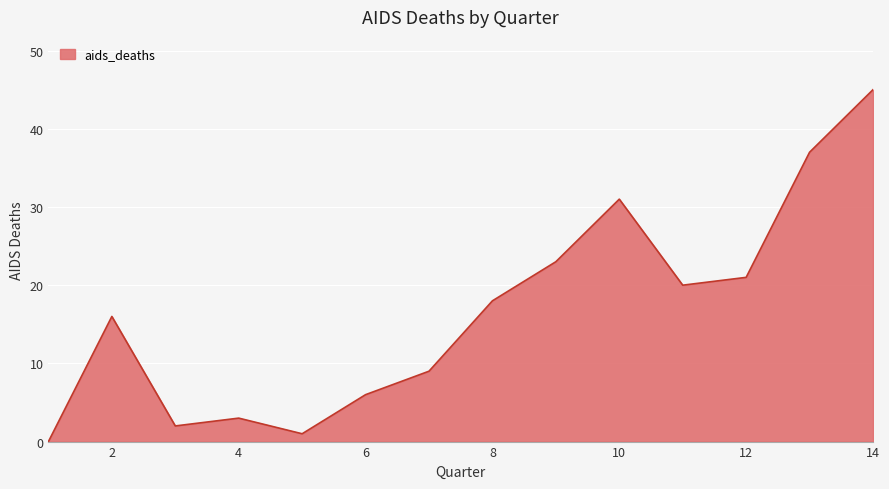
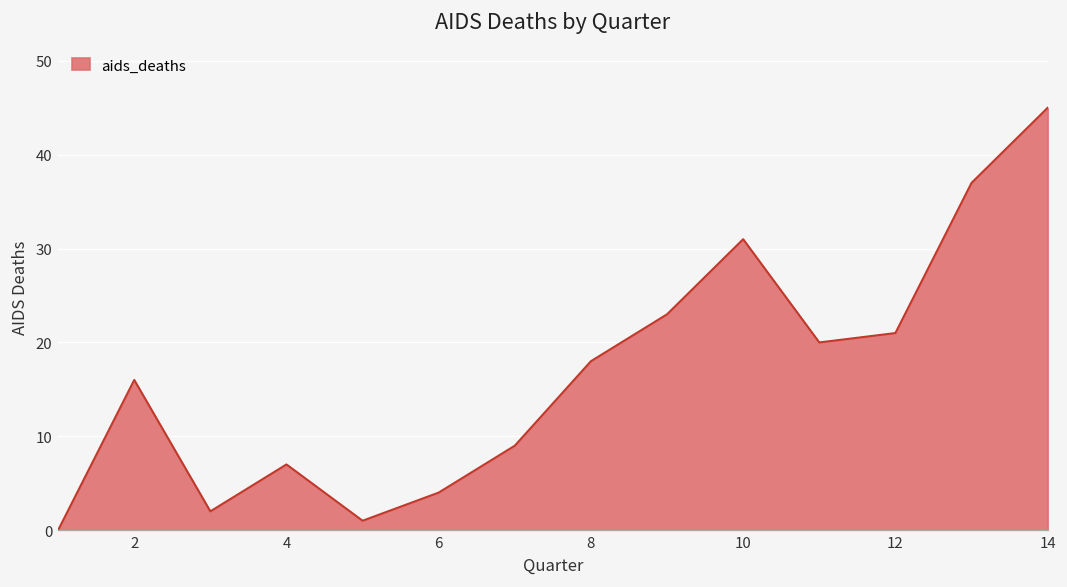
4: 3 -> 7
6: 6 -> 4
